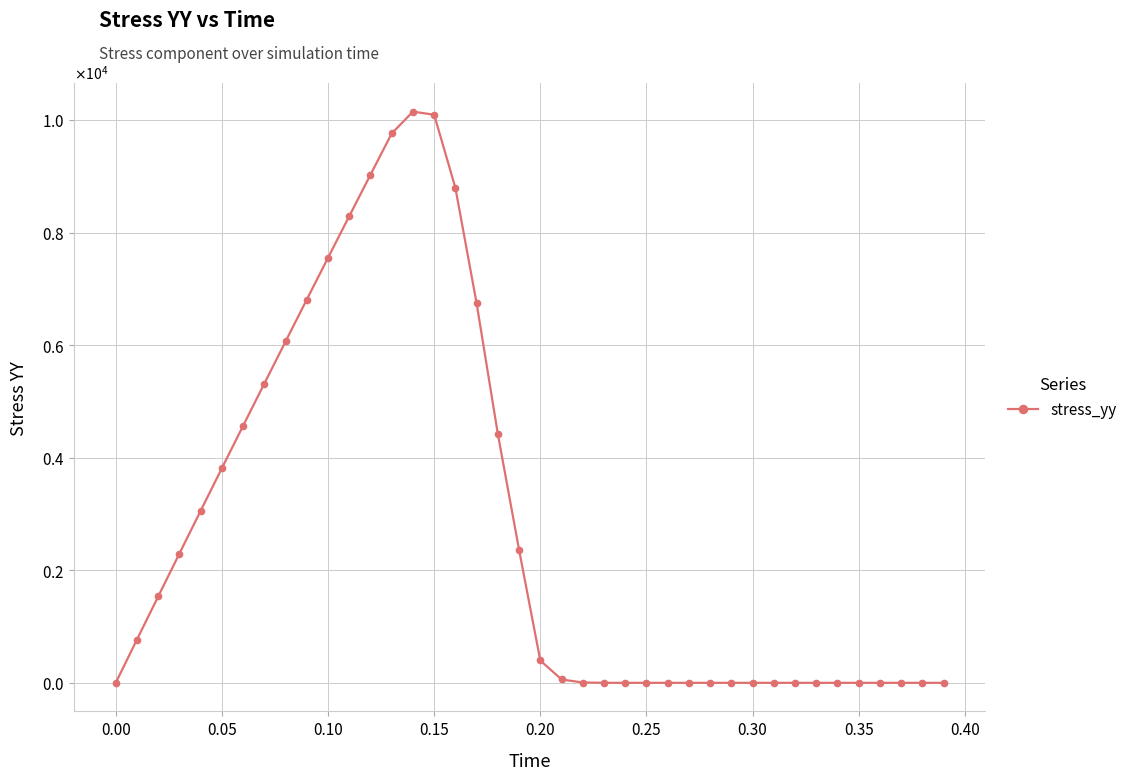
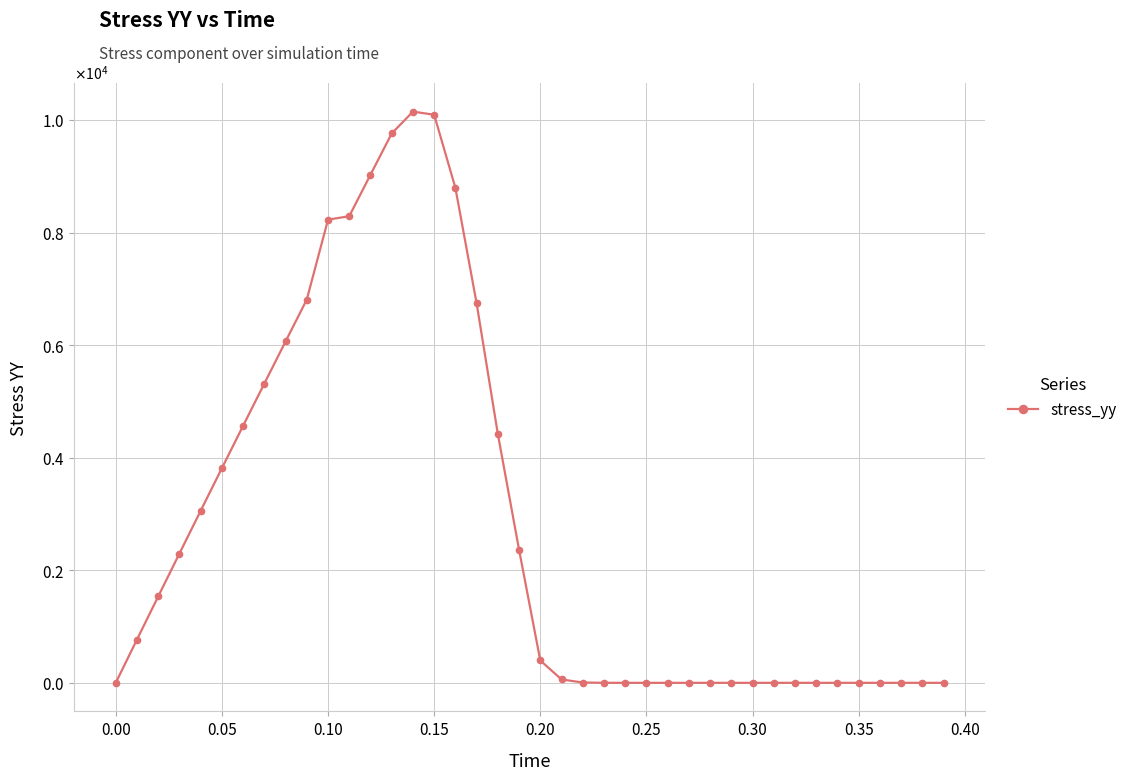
0.10: 7600 -> 8200
